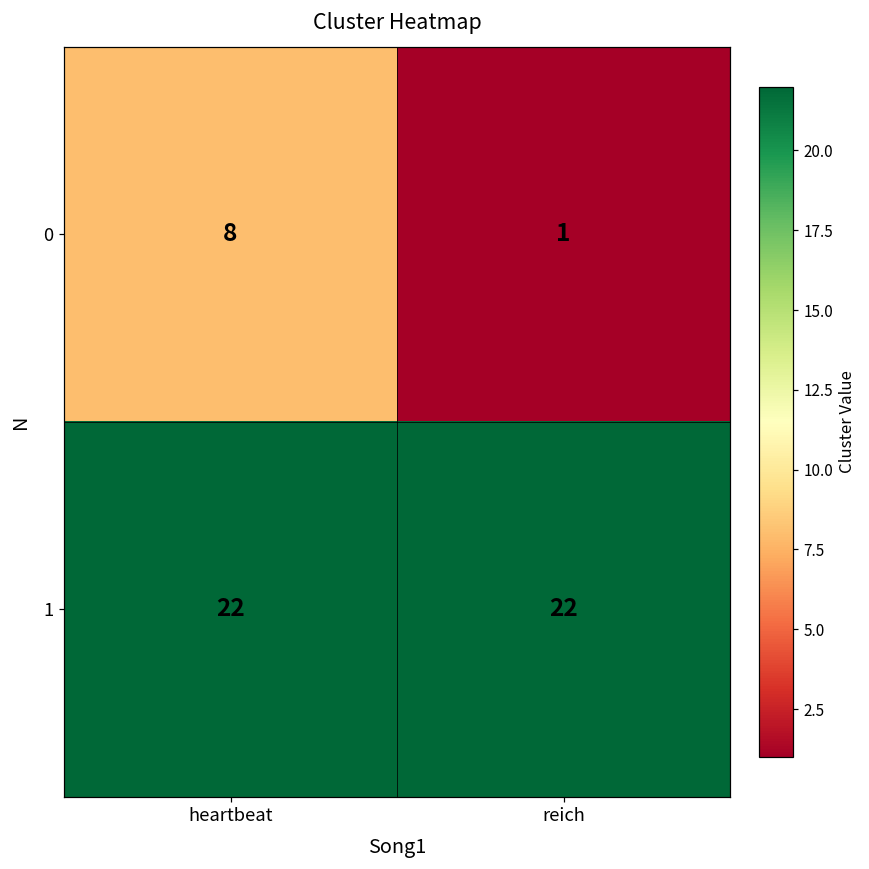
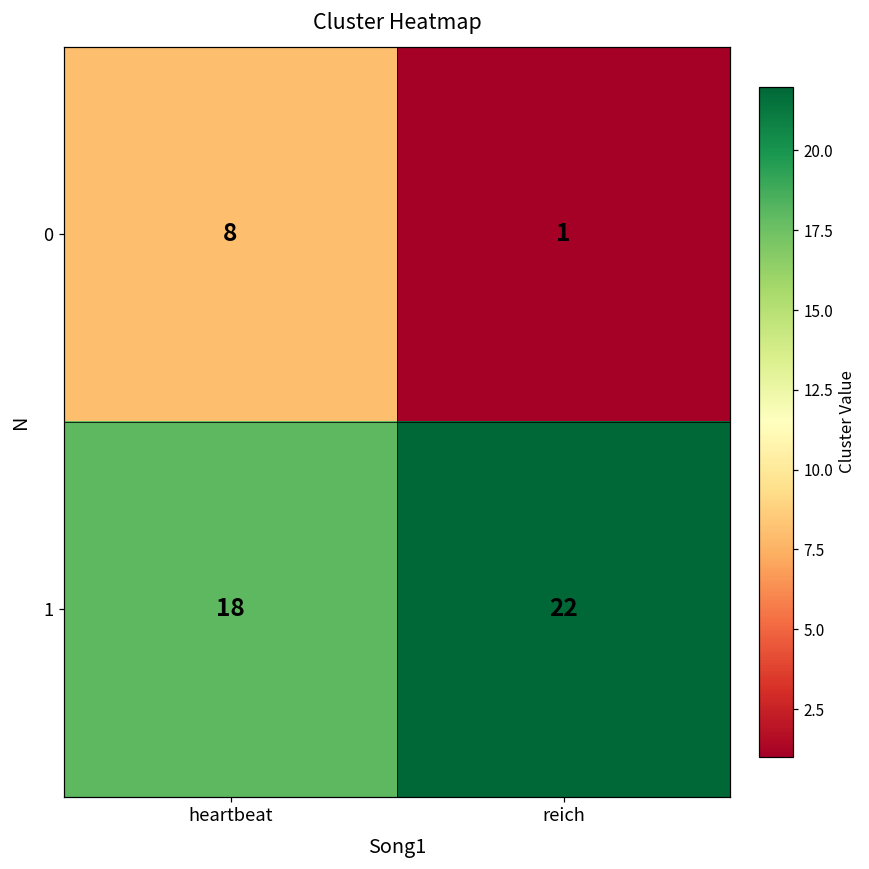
1, heartbeat: 22 -> 18
